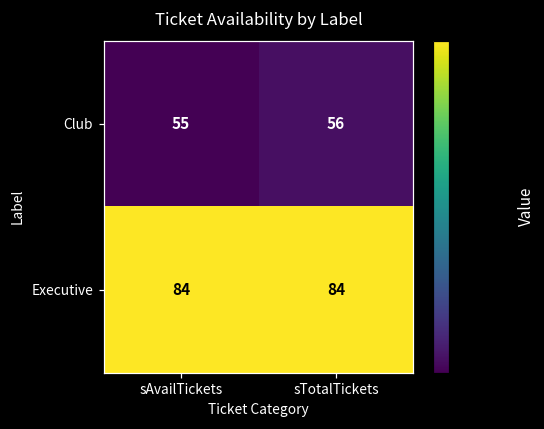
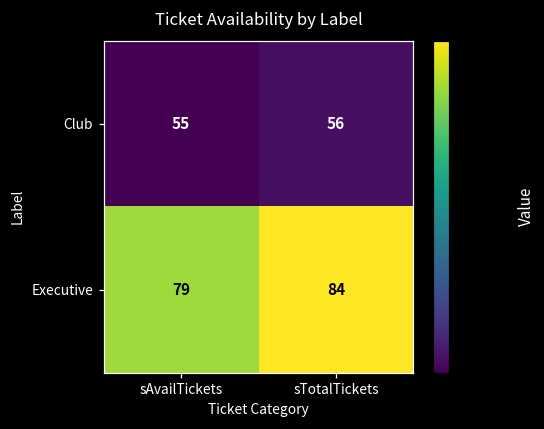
Executive, sAvailTickets: 84 -> 79
